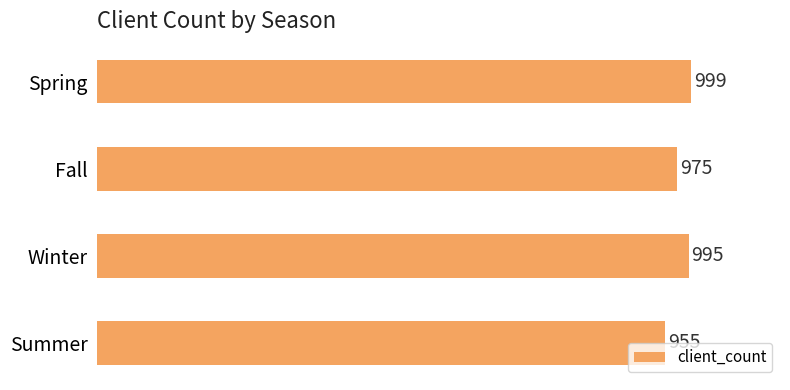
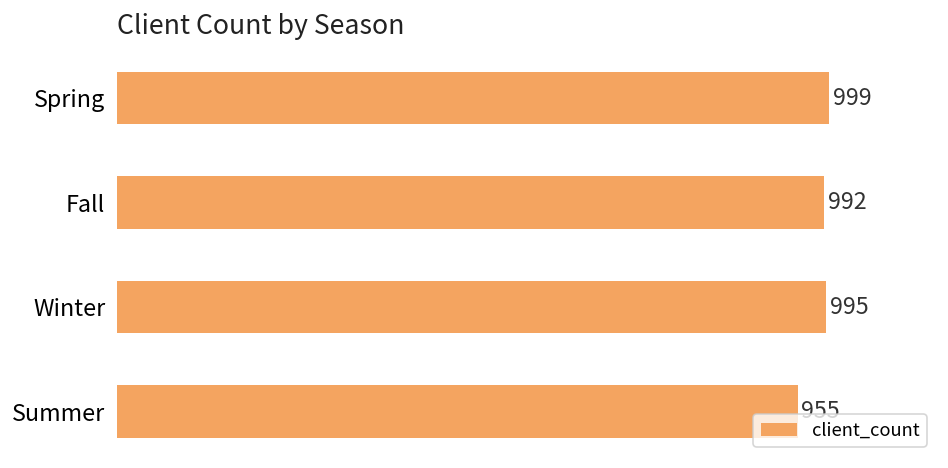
Fall: 975 -> 992
